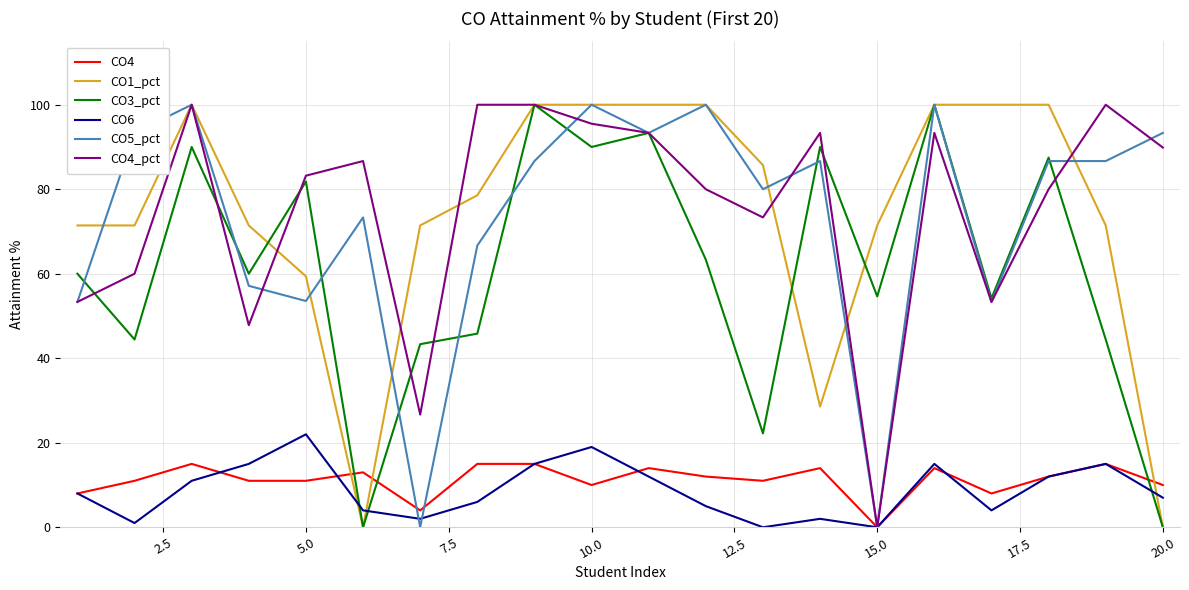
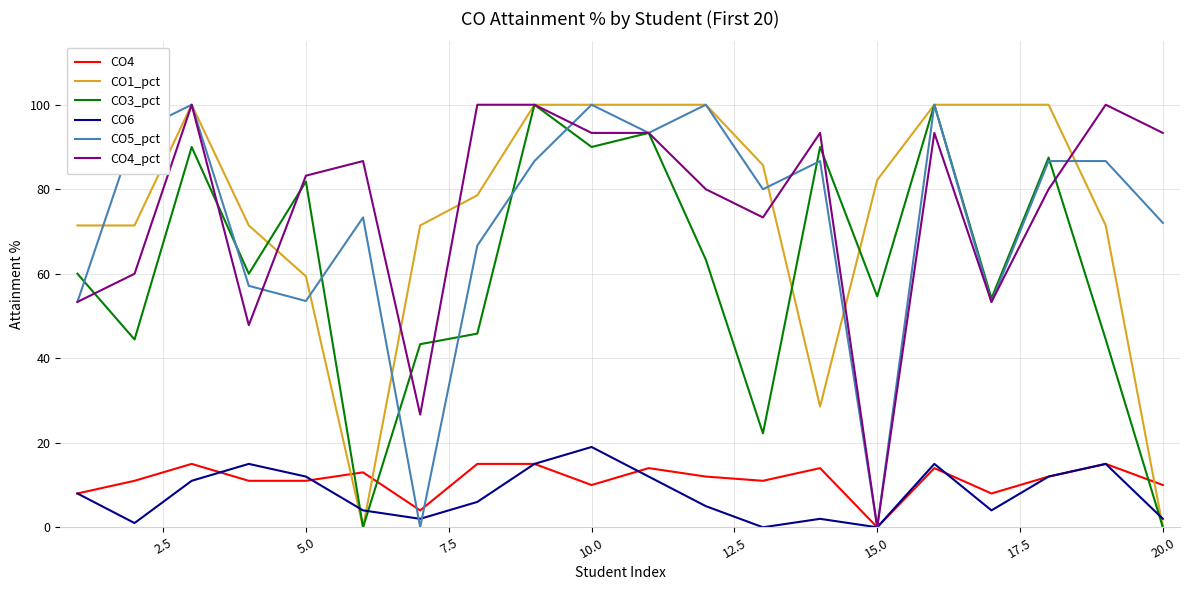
CO6, 5.0: 22 -> 12
CO4_pct, 10.0: 96 -> 93
CO1_pct, 15.0: 71 -> 82
CO6, 20.0: 7 -> 2
CO5_pct, 20.0: 93 -> 72
CO4_pct, 20.0: 90 -> 93
